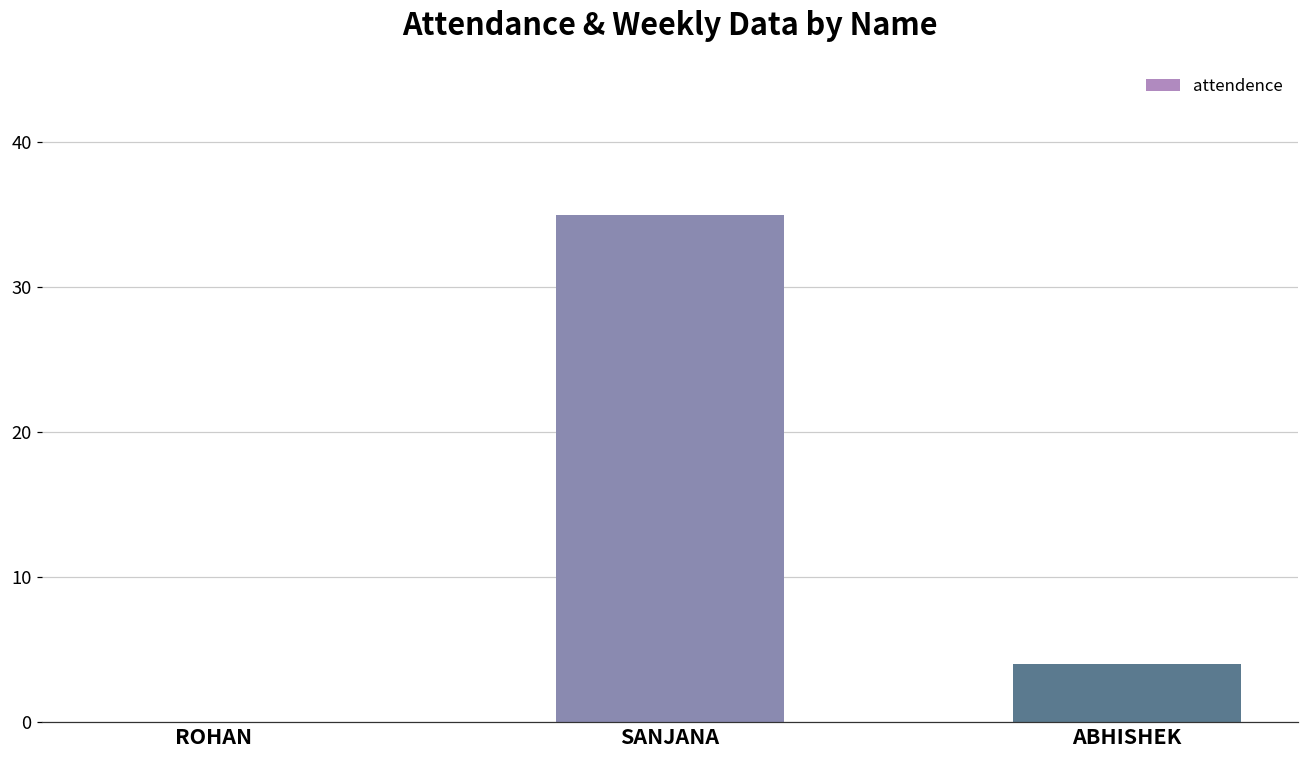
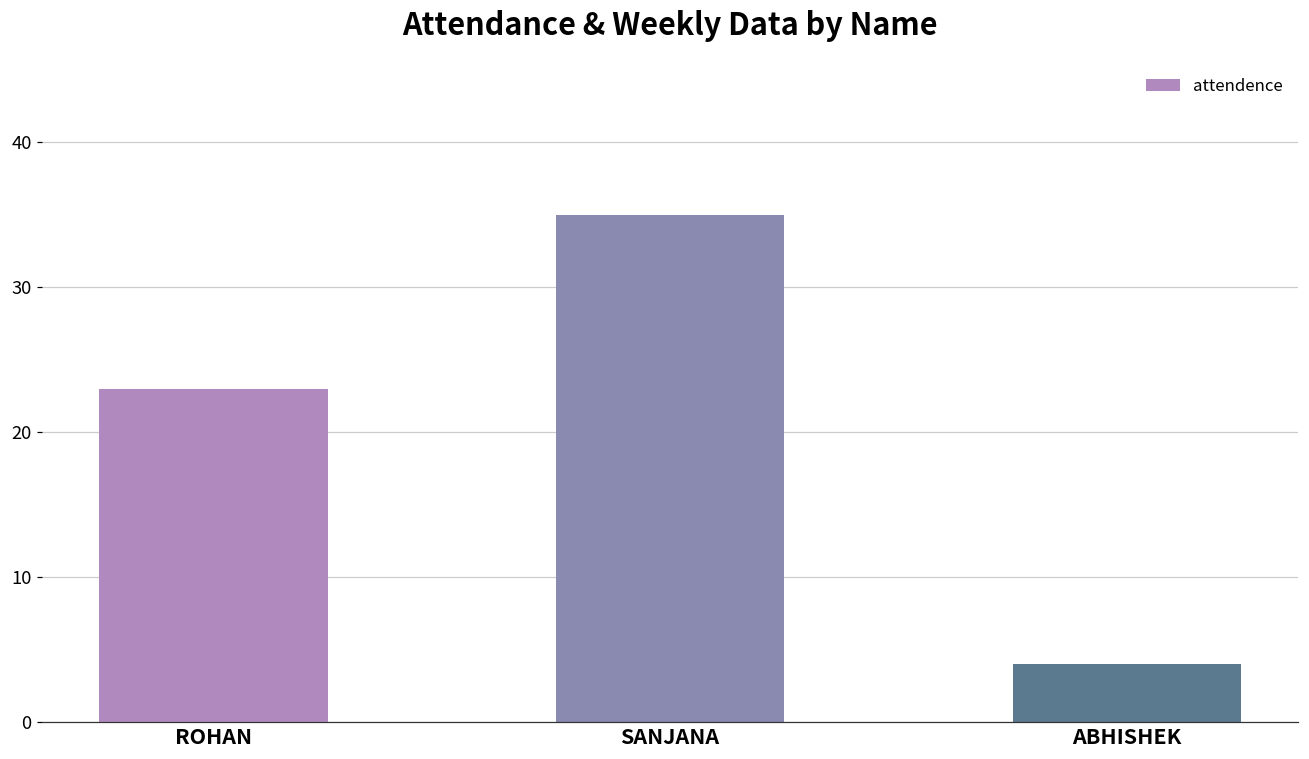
ROHAN: 0 -> 23
